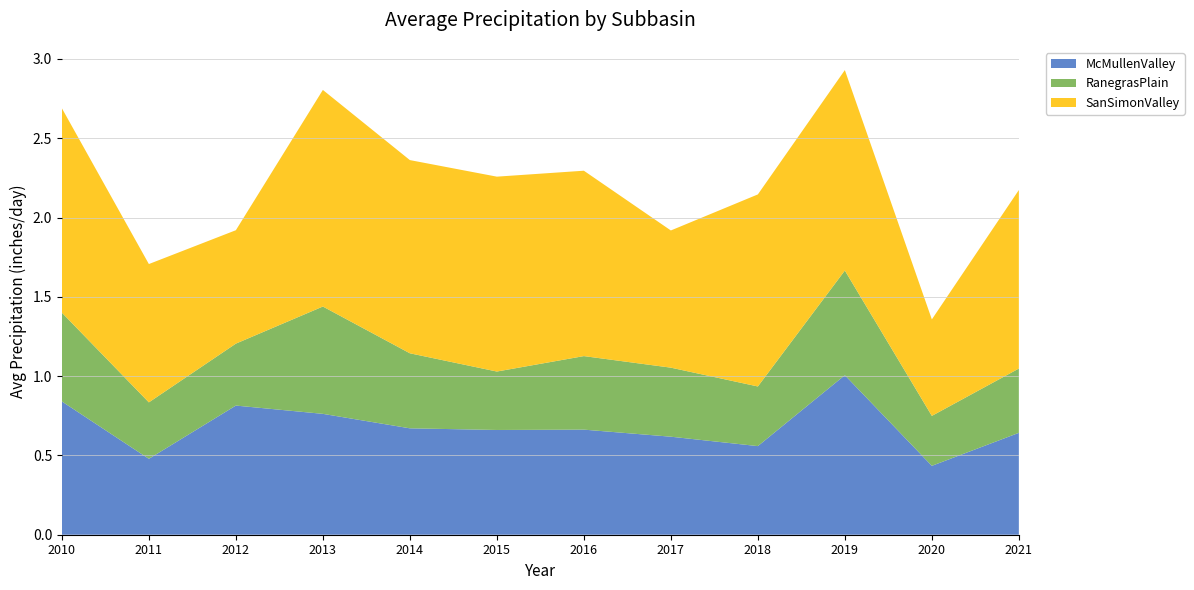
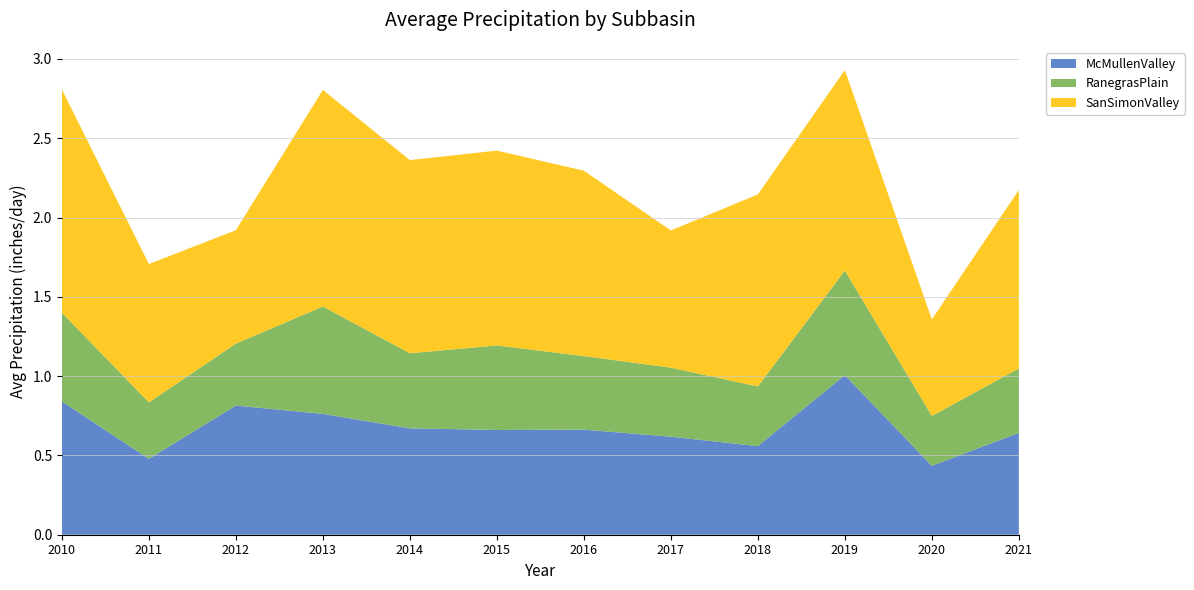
SanSimonValley, 2010: 1.29 -> 1.41
RanegrasPlain, 2015: 0.37 -> 0.53
